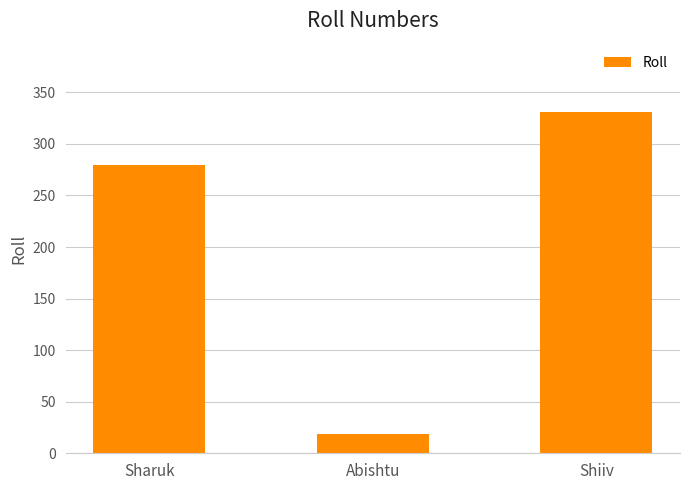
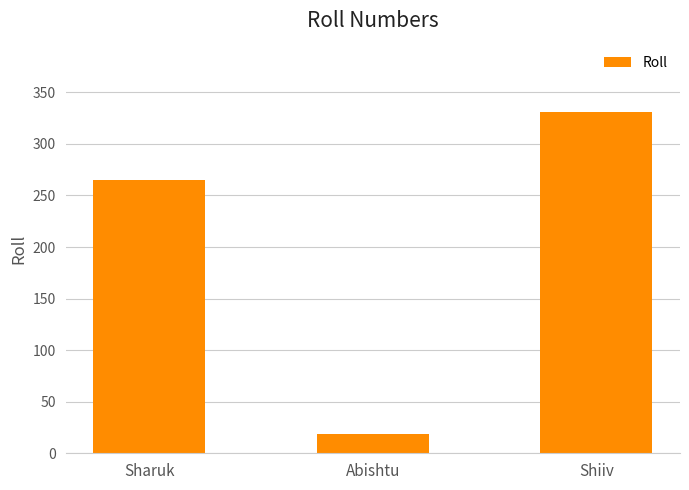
Sharuk: 280 -> 265
